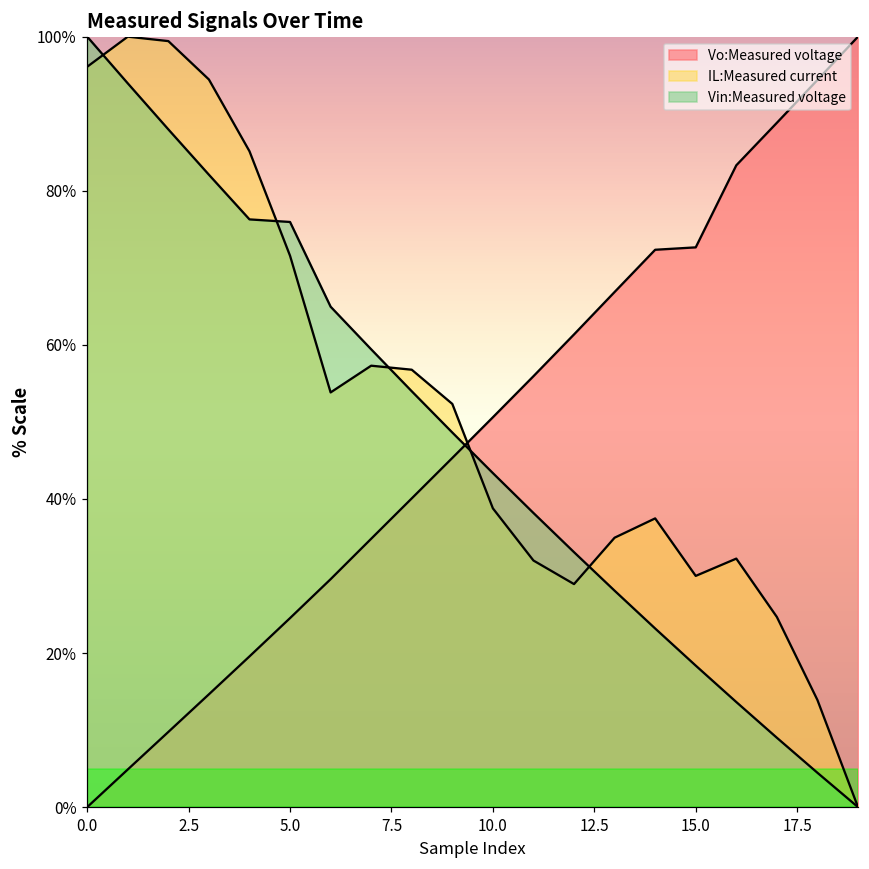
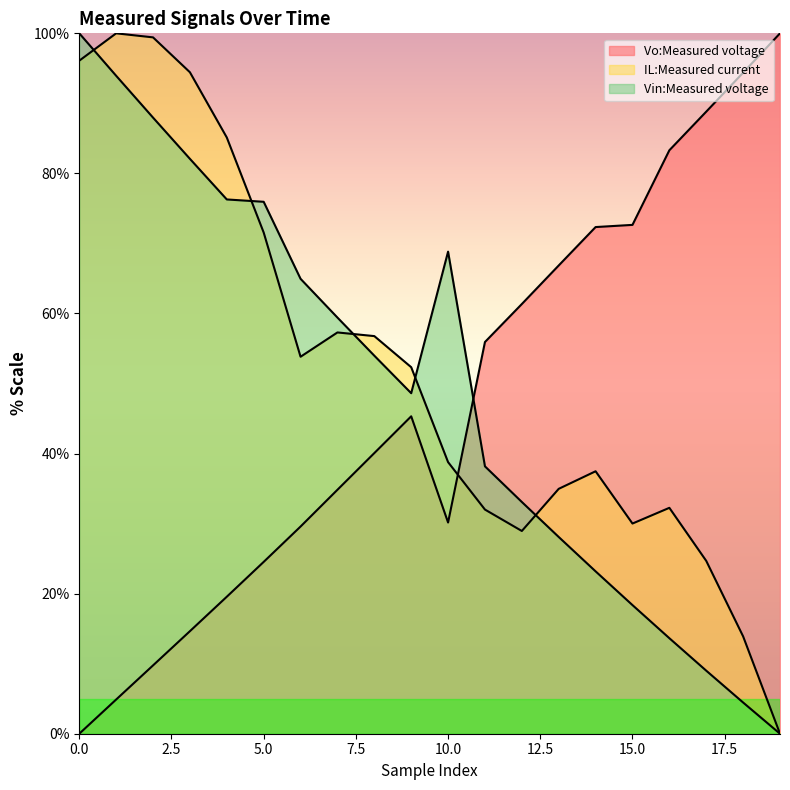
Vo:Measured voltage, 10.0: 51% -> 30%
Vin:Measured voltage, 10.0: 43% -> 69%
